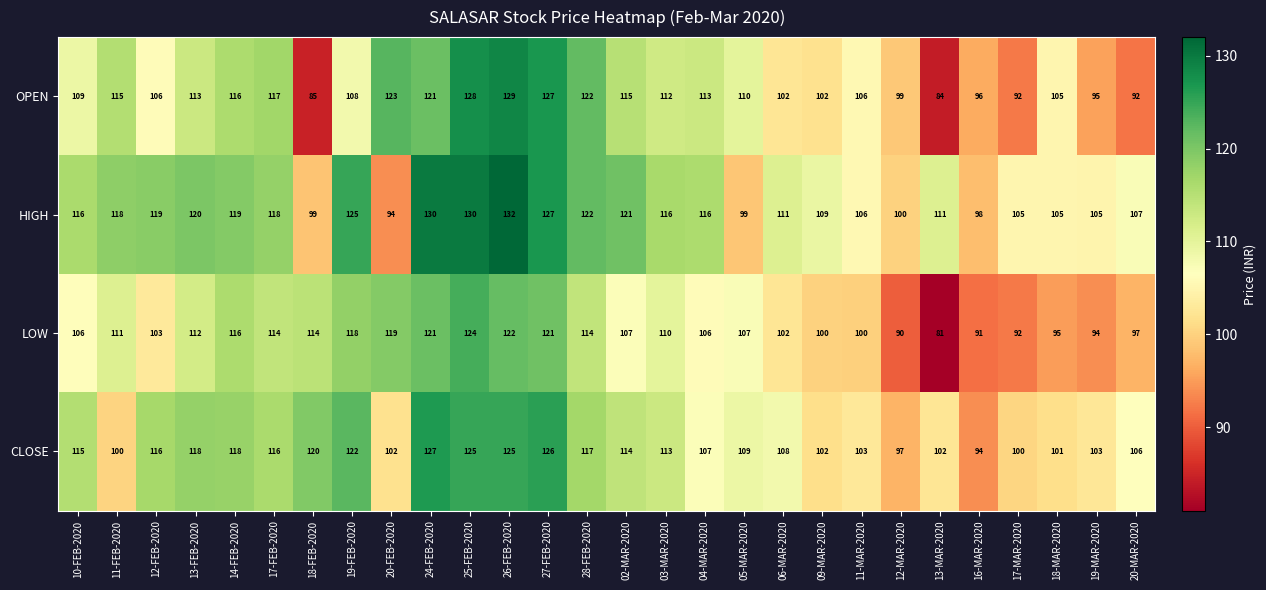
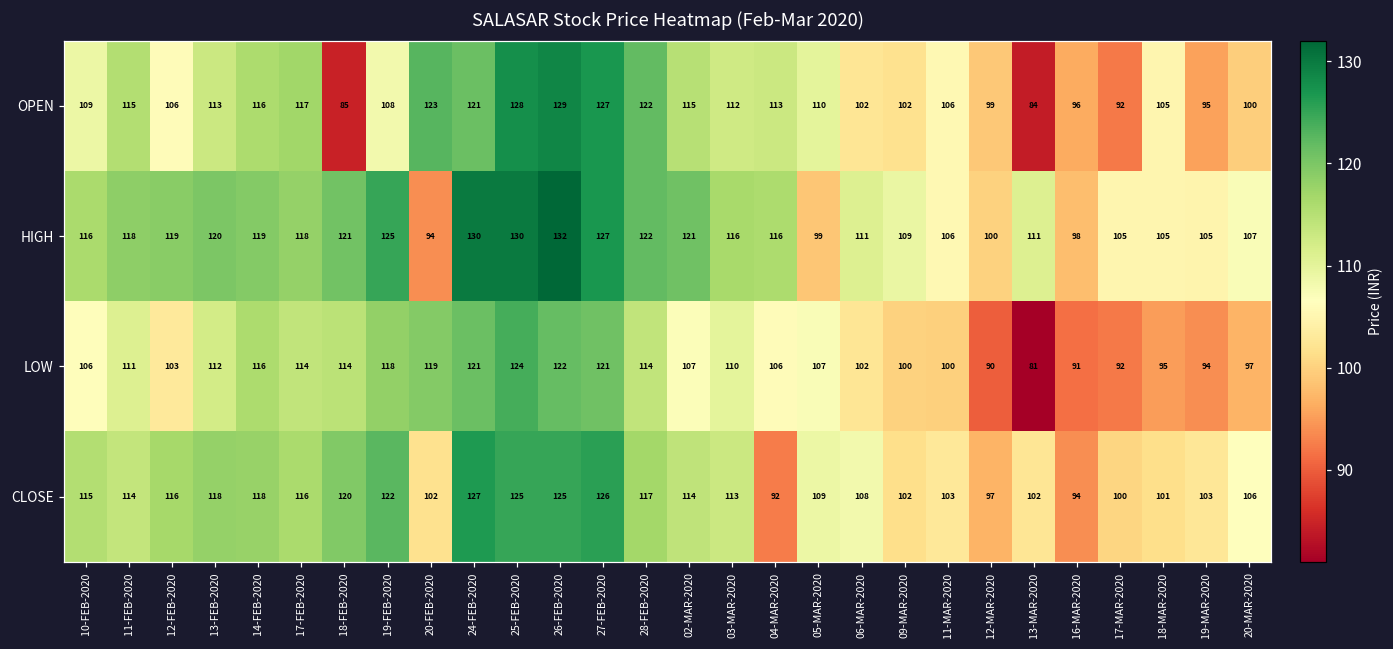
OPEN, 20-MAR-2020: 92 -> 100
HIGH, 18-FEB-2020: 99 -> 121
CLOSE, 11-FEB-2020: 100 -> 114
CLOSE, 04-MAR-2020: 107 -> 92
